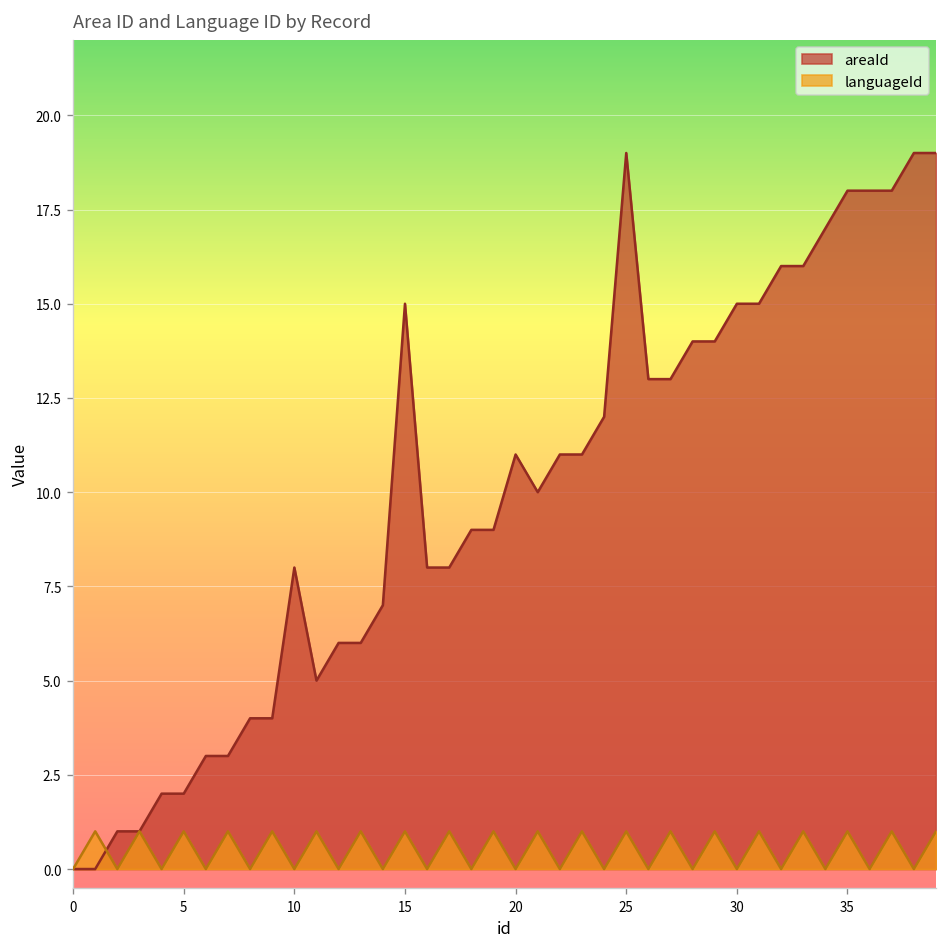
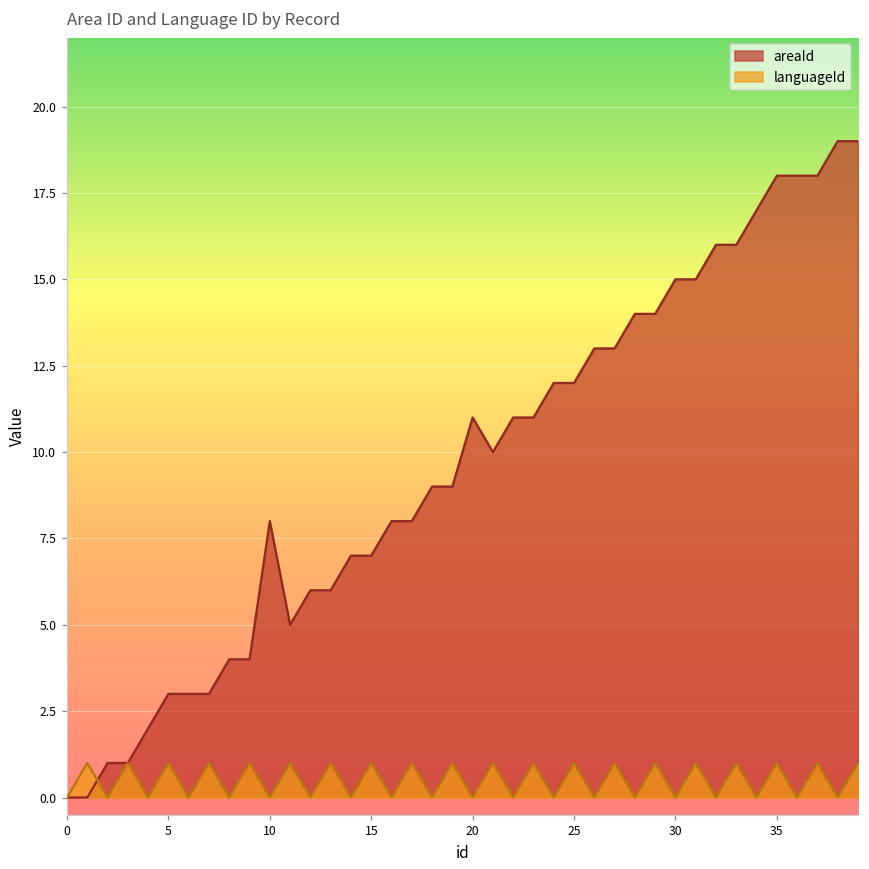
areaId, 5: 2 -> 3
areaId, 15: 15 -> 7
areaId, 25: 19 -> 12
